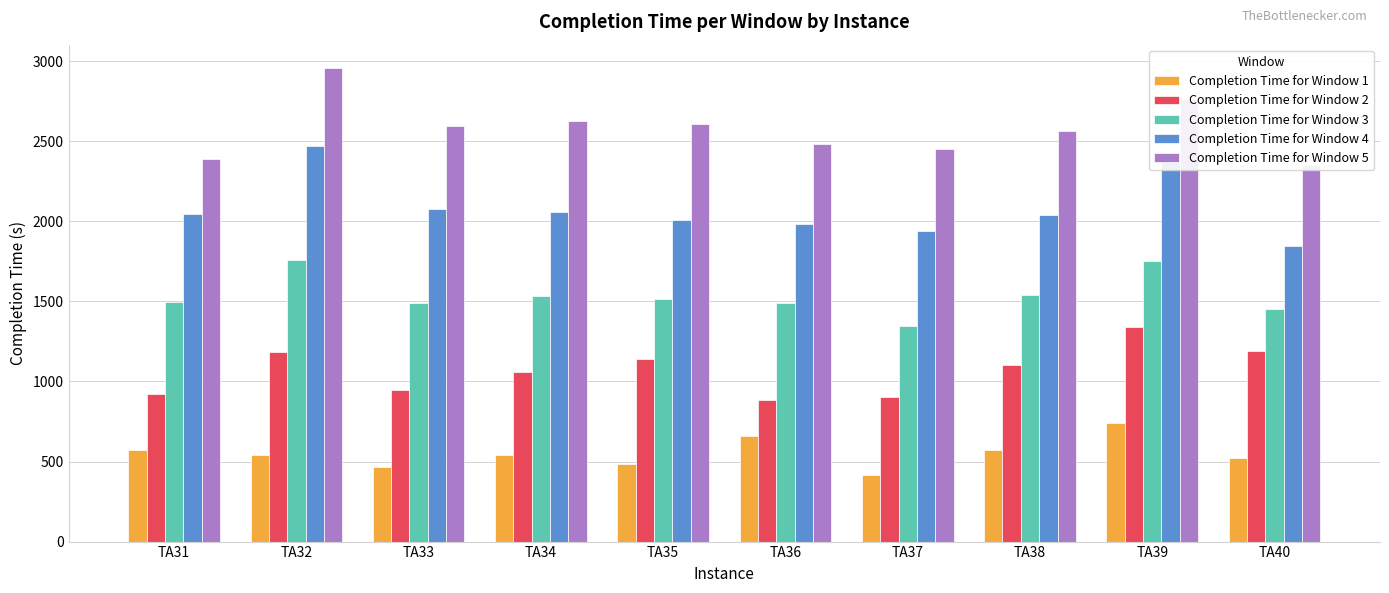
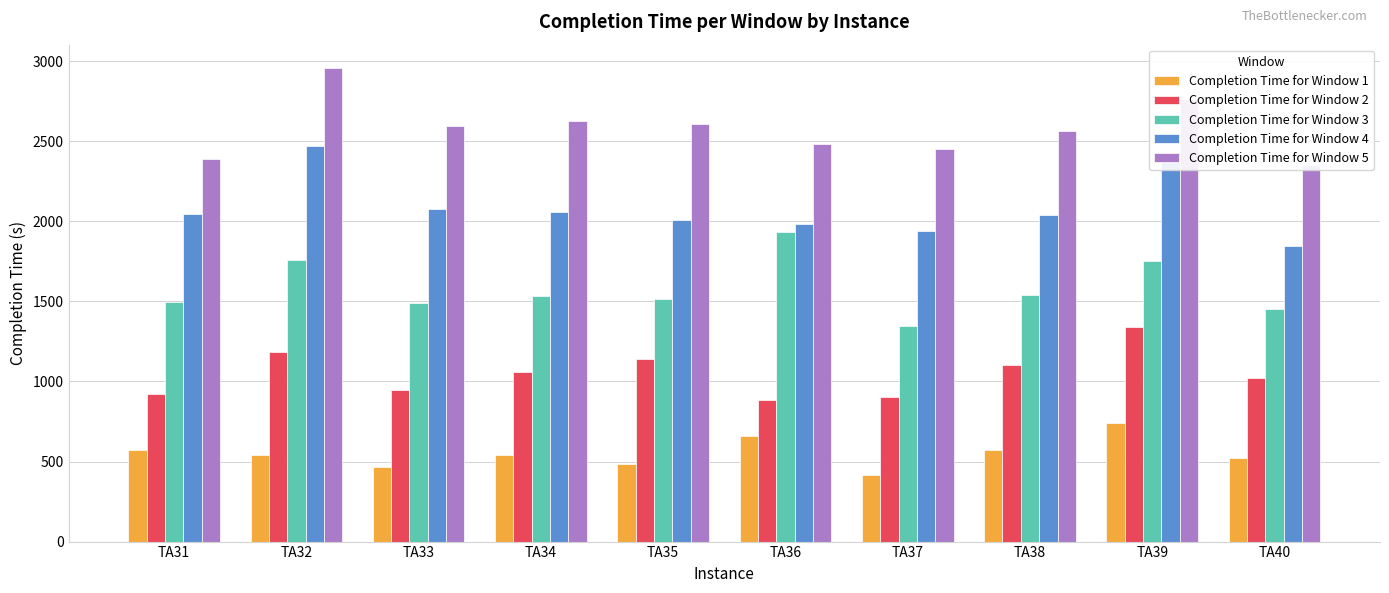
Completion Time for Window 3, TA36: 1490 -> 1930
Completion Time for Window 2, TA40: 1190 -> 1020
